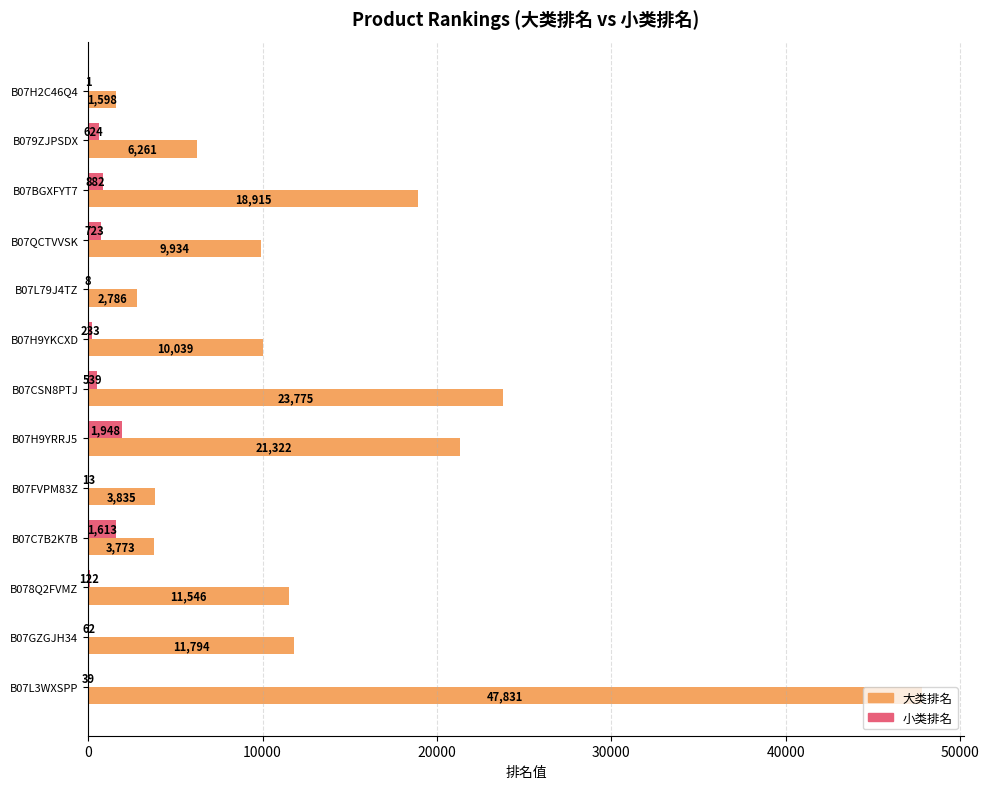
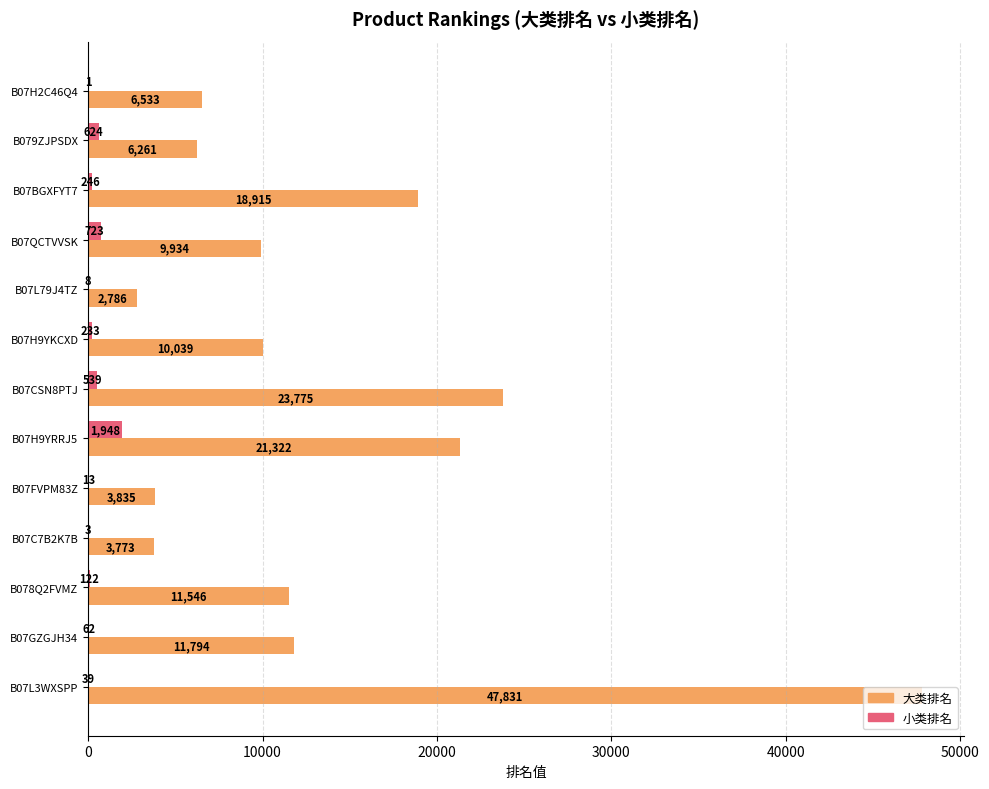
大类排名, B07H2C46Q4: 1,598 -> 6,533
小类排名, B07BGXFYT7: 882 -> 246
小类排名, B07C7B2K7B: 1,613 -> 3
